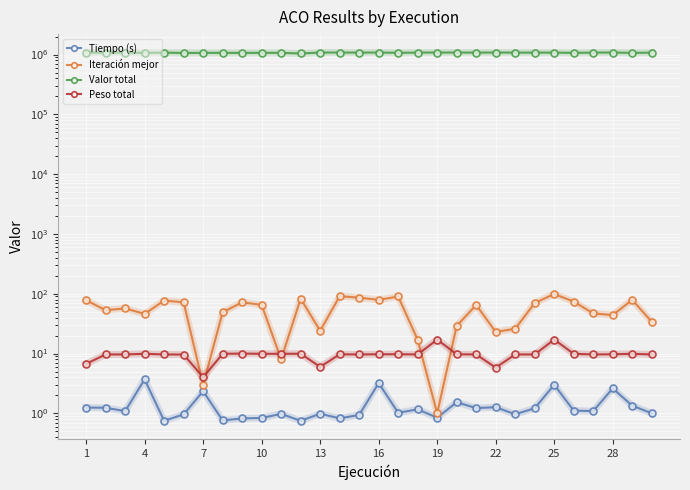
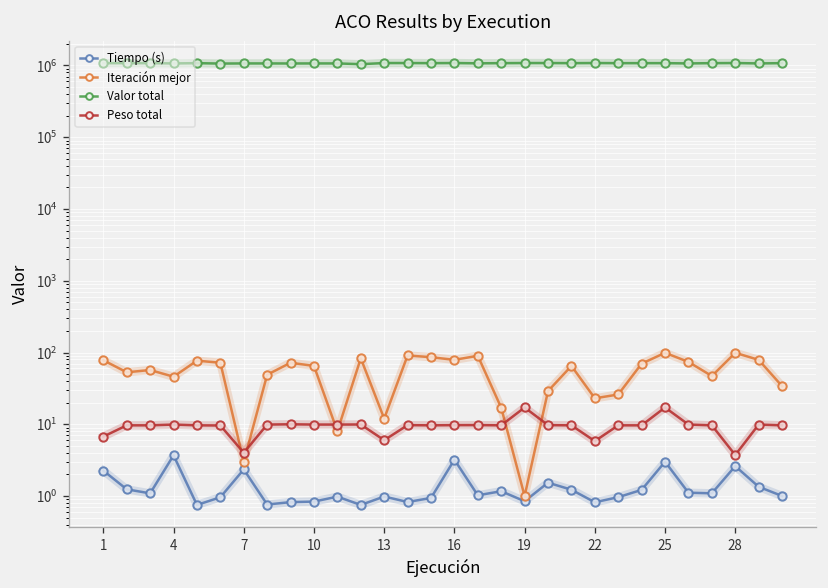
Tiempo (s), 1: 1.3 -> 2.3
Iteración mejor, 13: 24 -> 12
Tiempo (s), 22: 1.3 -> 0.8
Iteración mejor, 28: 40 -> 100
Peso total, 28: 10 -> 4
